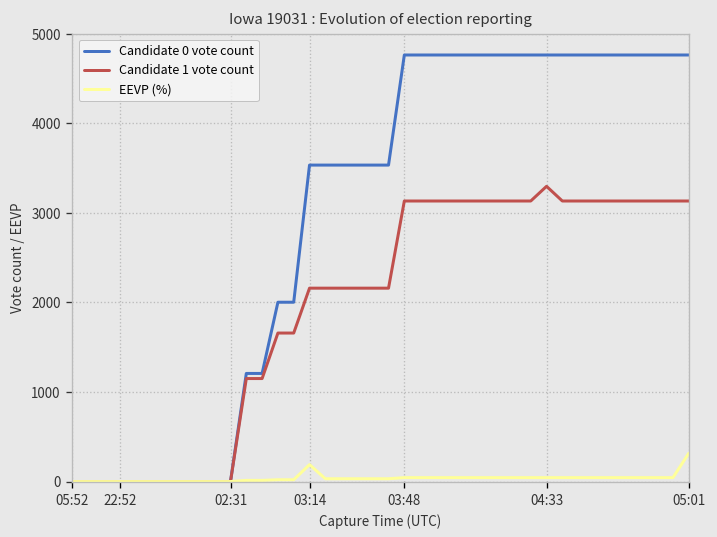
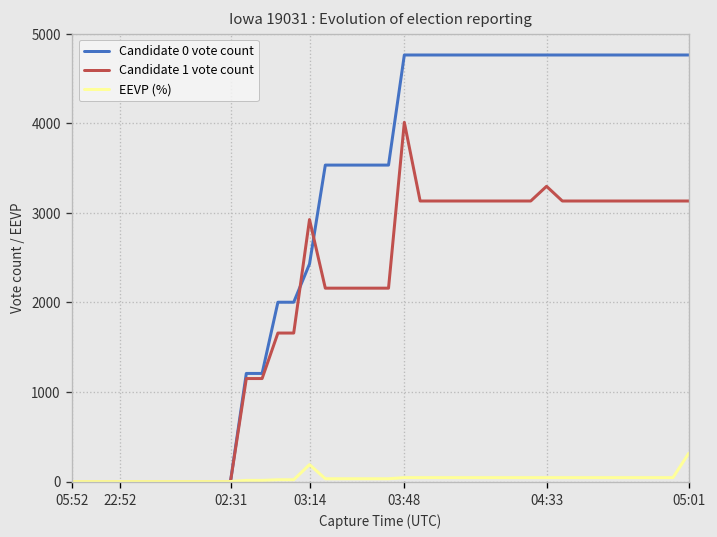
Candidate 0 vote count, 03:14: 3500 -> 2400
Candidate 1 vote count, 03:14: 2200 -> 2900
Candidate 1 vote count, 03:48: 3100 -> 4000
